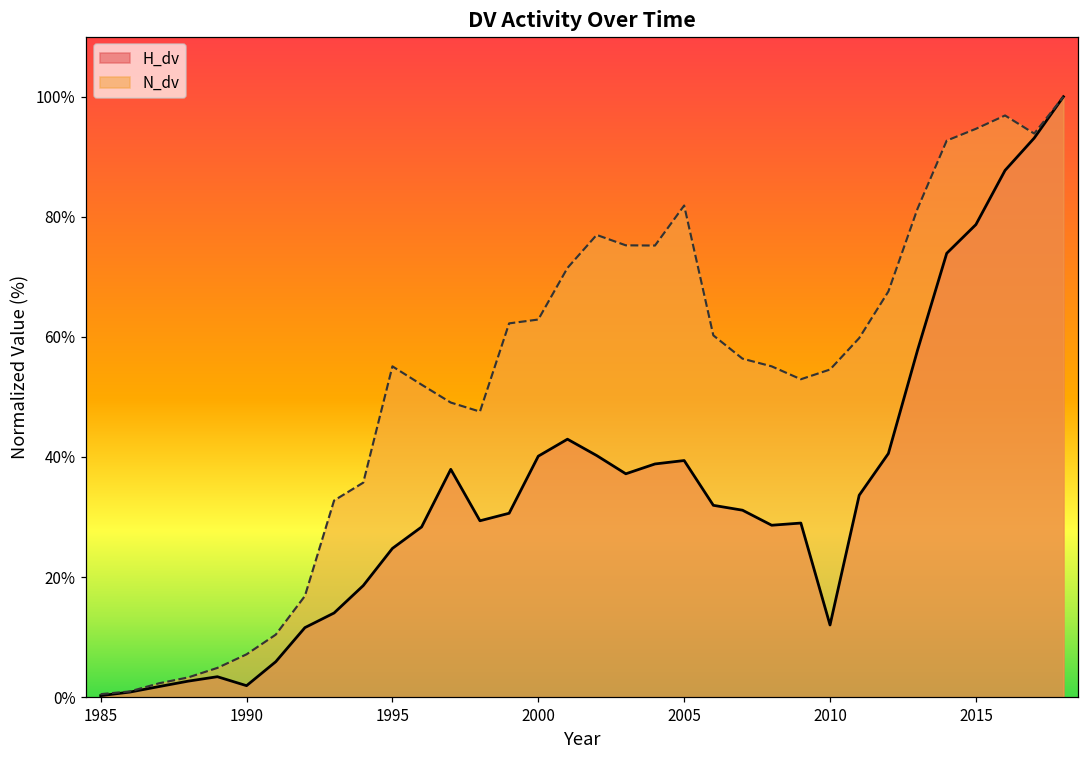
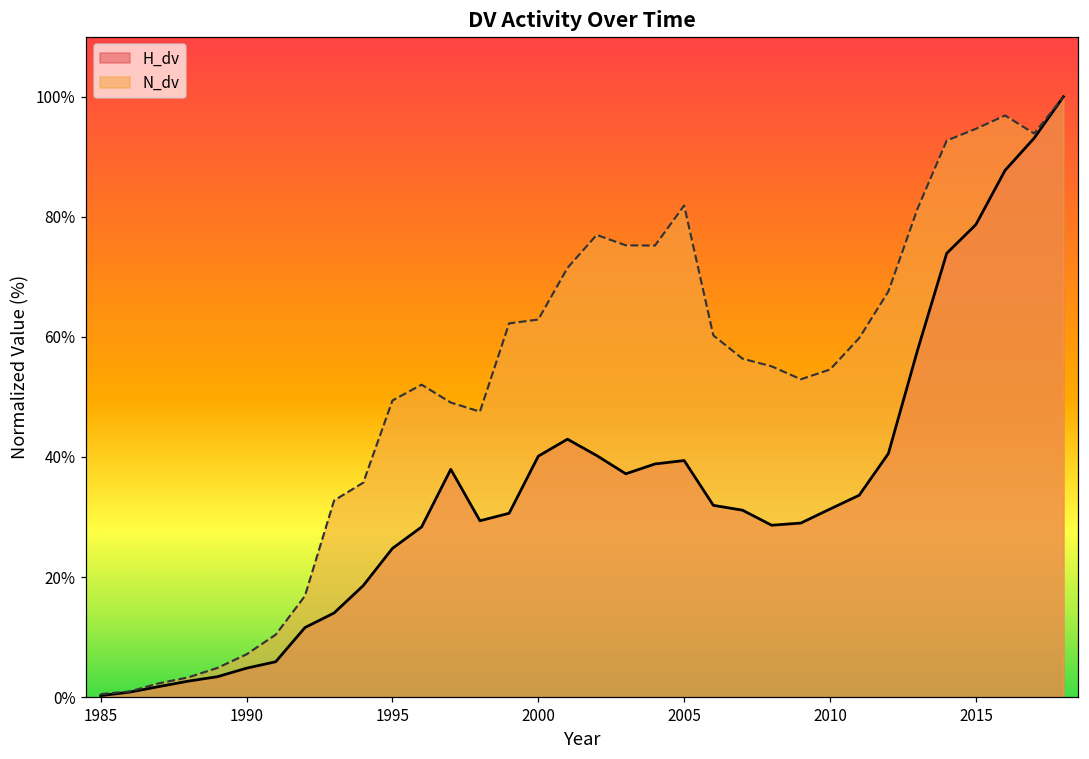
H_dv, 1990: 2% -> 5%
N_dv, 1995: 55% -> 49%
H_dv, 2010: 12% -> 31%
